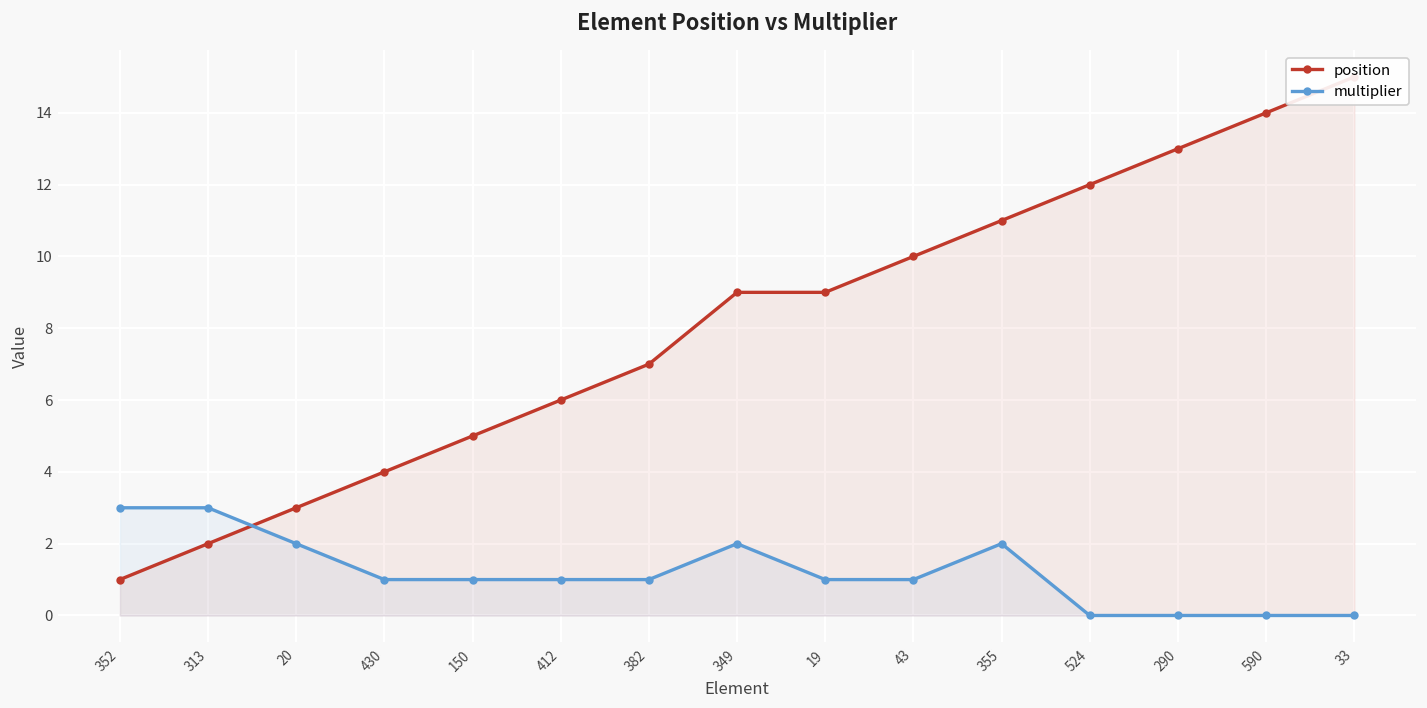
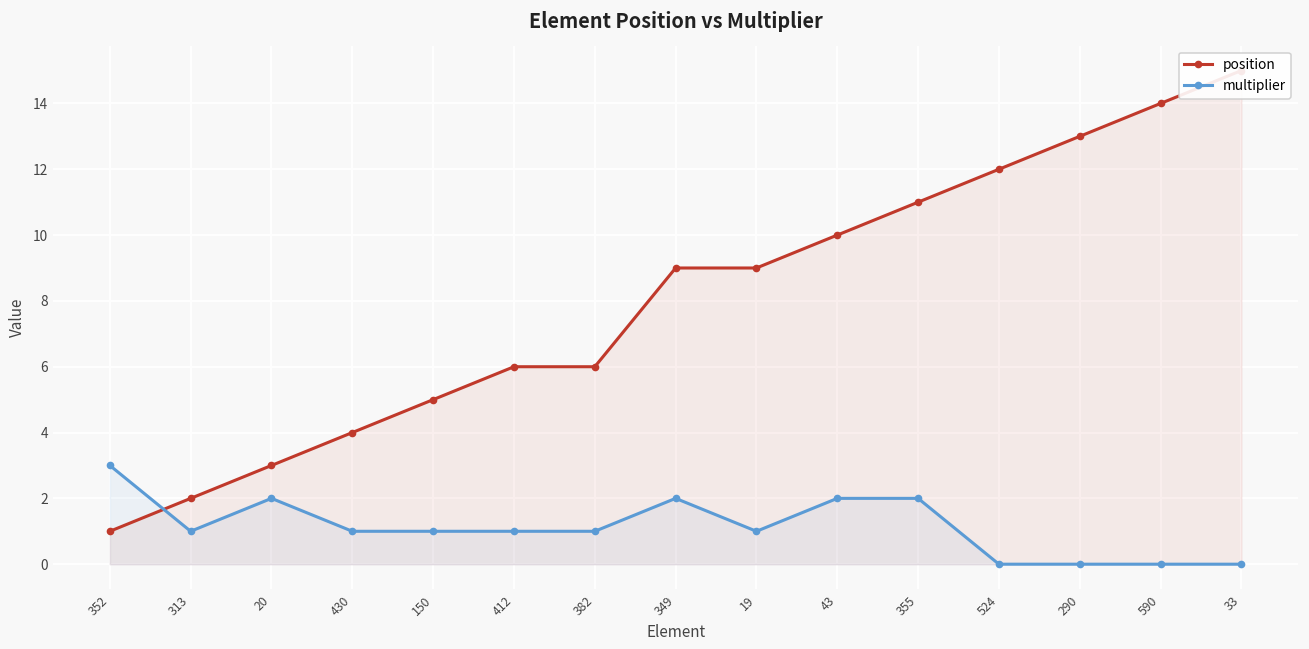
multiplier, 313: 3 -> 1
position, 382: 7 -> 6
multiplier, 43: 1 -> 2
